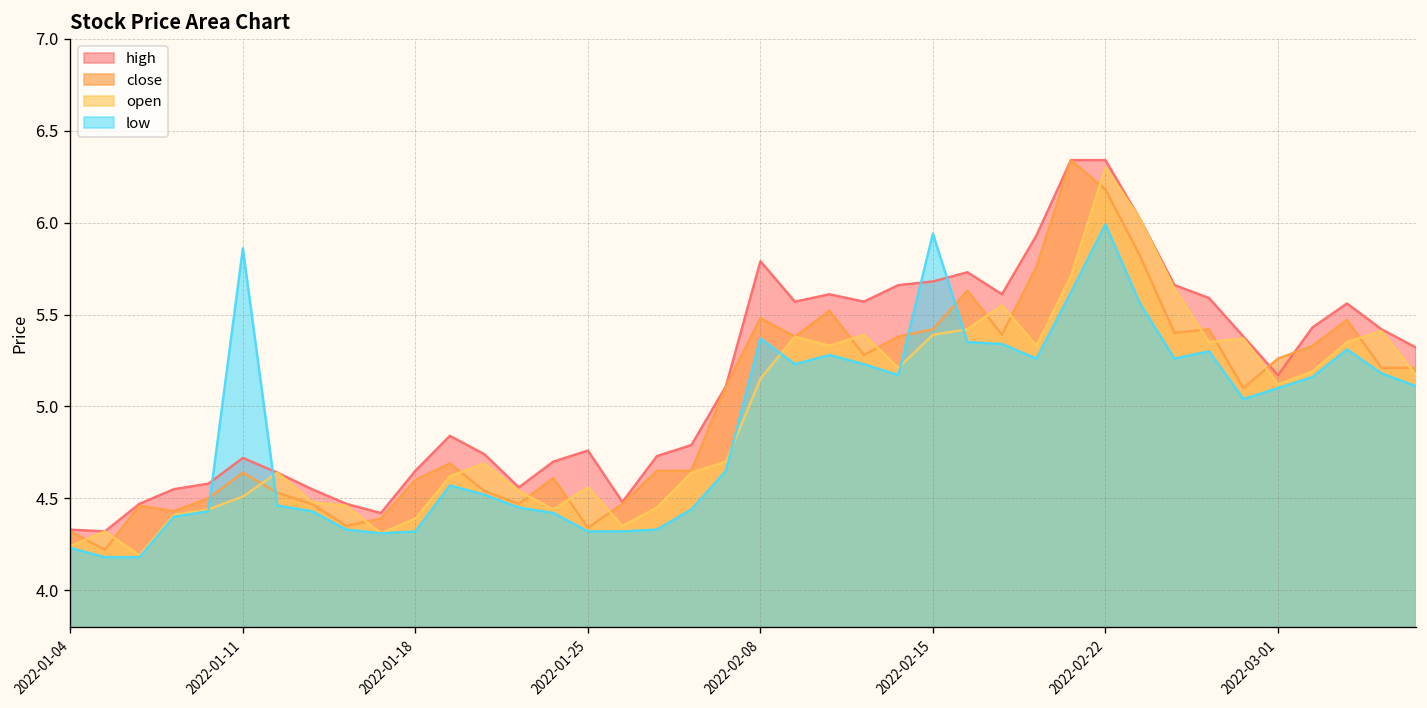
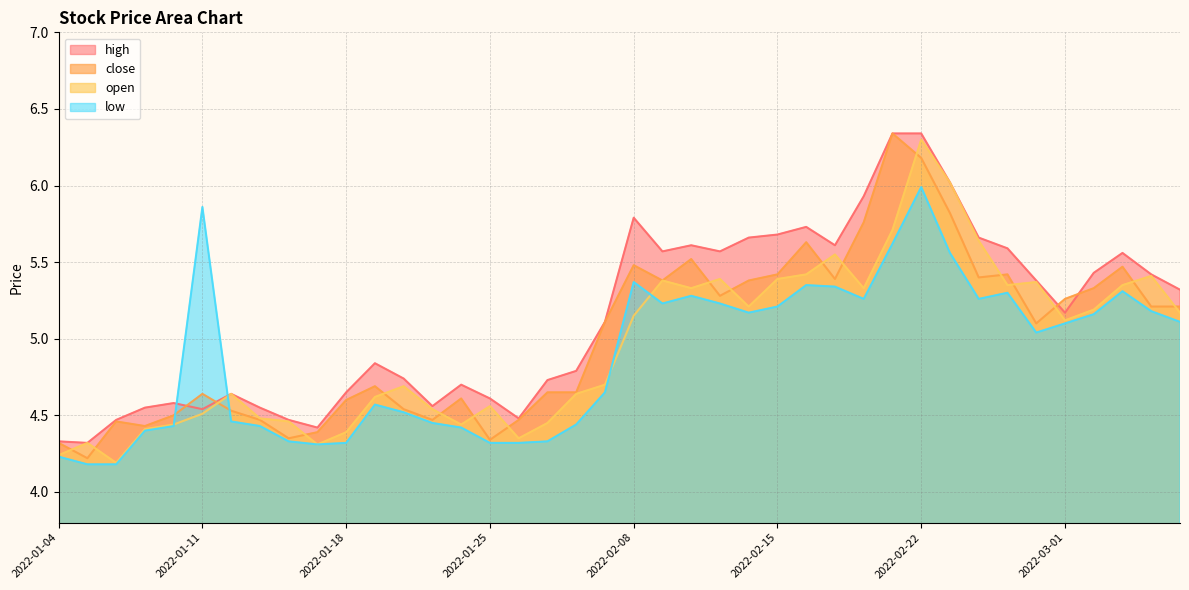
high, 2022-01-11: 4.72 -> 4.54
high, 2022-01-25: 4.76 -> 4.61
low, 2022-02-15: 5.94 -> 5.21
